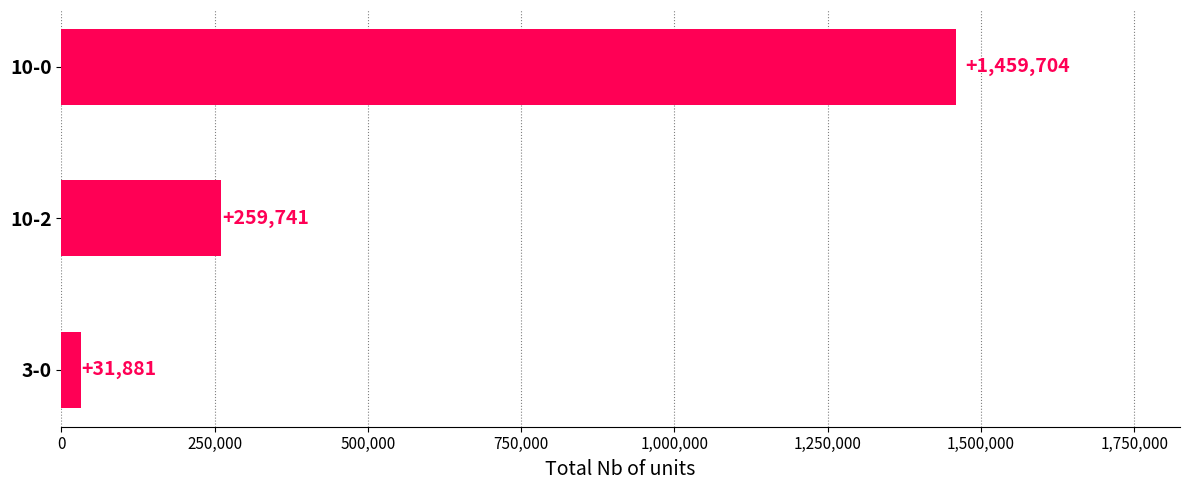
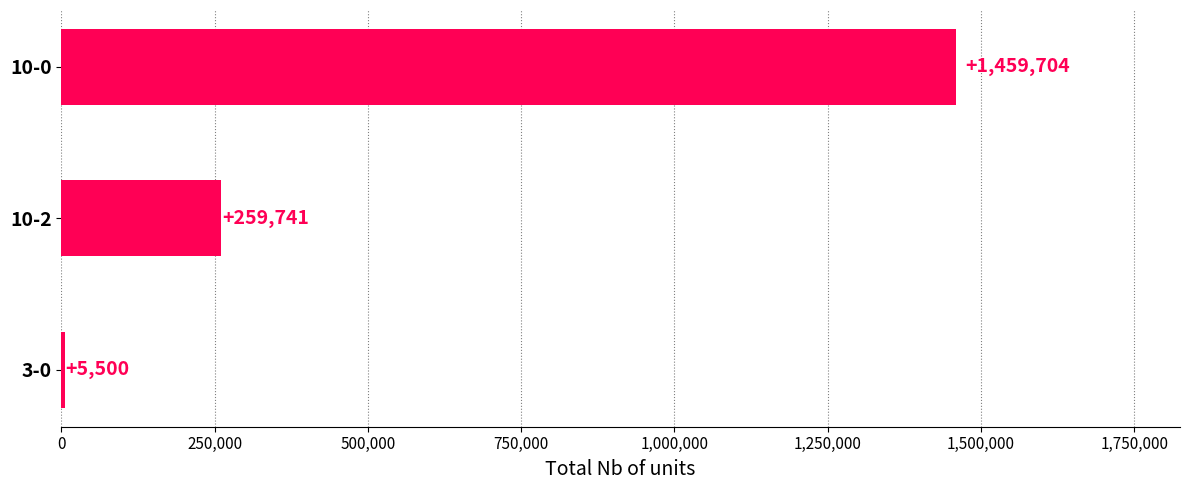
3-0: +31,881 -> +5,500
